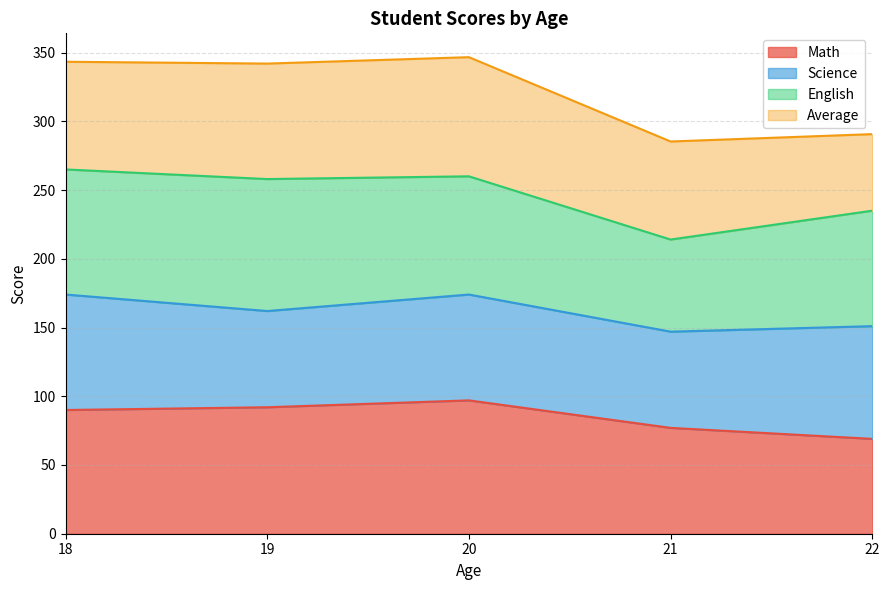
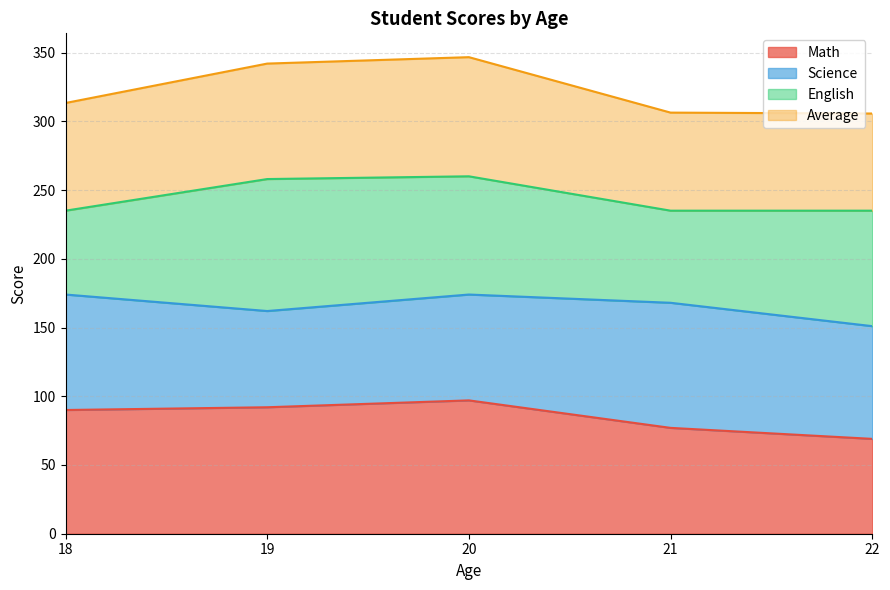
English, 18: 91 -> 61
Science, 21: 70 -> 91
Average, 22: 56 -> 71
